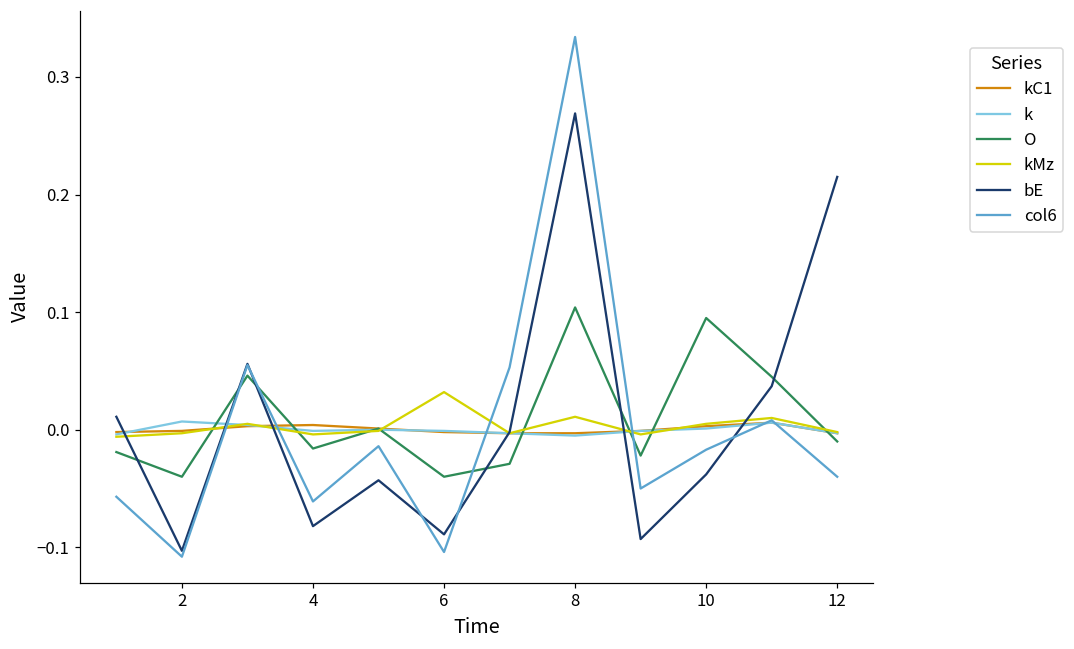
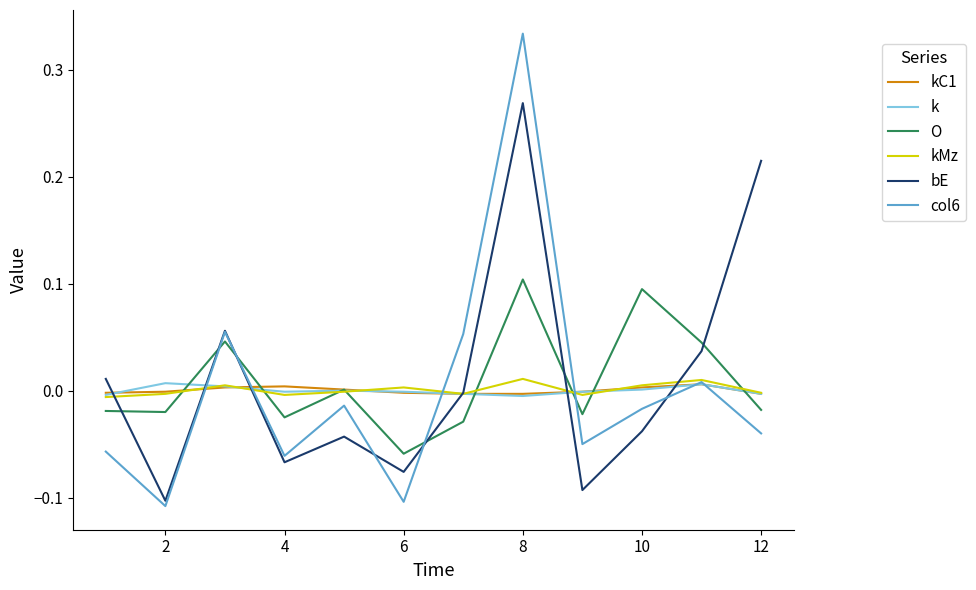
O, 2: -0.04 -> -0.02
O, 4: -0.016 -> -0.025
bE, 4: -0.082 -> -0.067
O, 6: -0.040 -> -0.059
kMz, 6: 0.032 -> 0.003
bE, 6: -0.089 -> -0.076
O, 12: -0.010 -> -0.018
